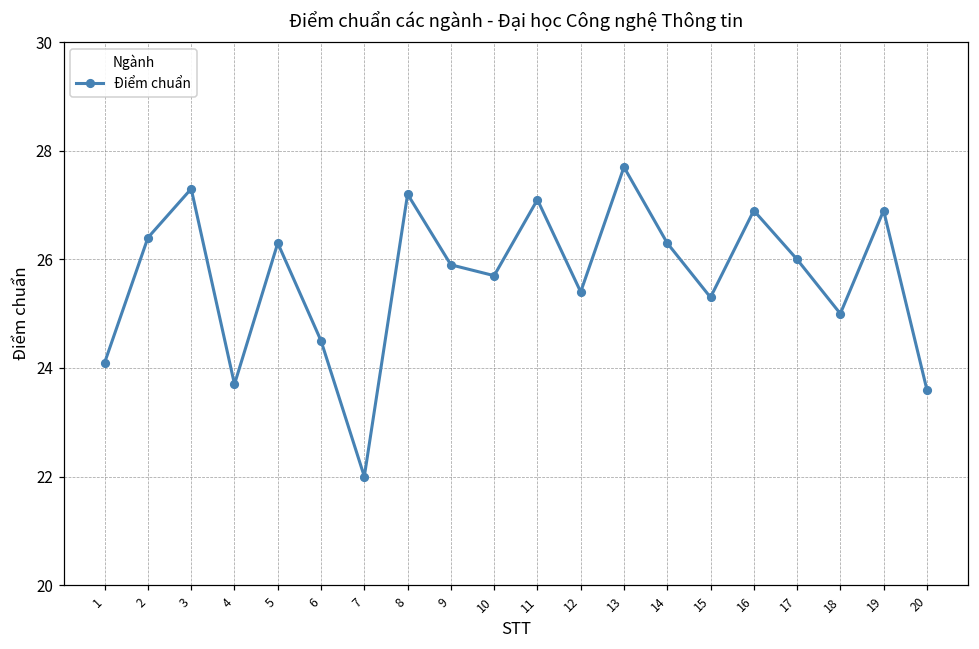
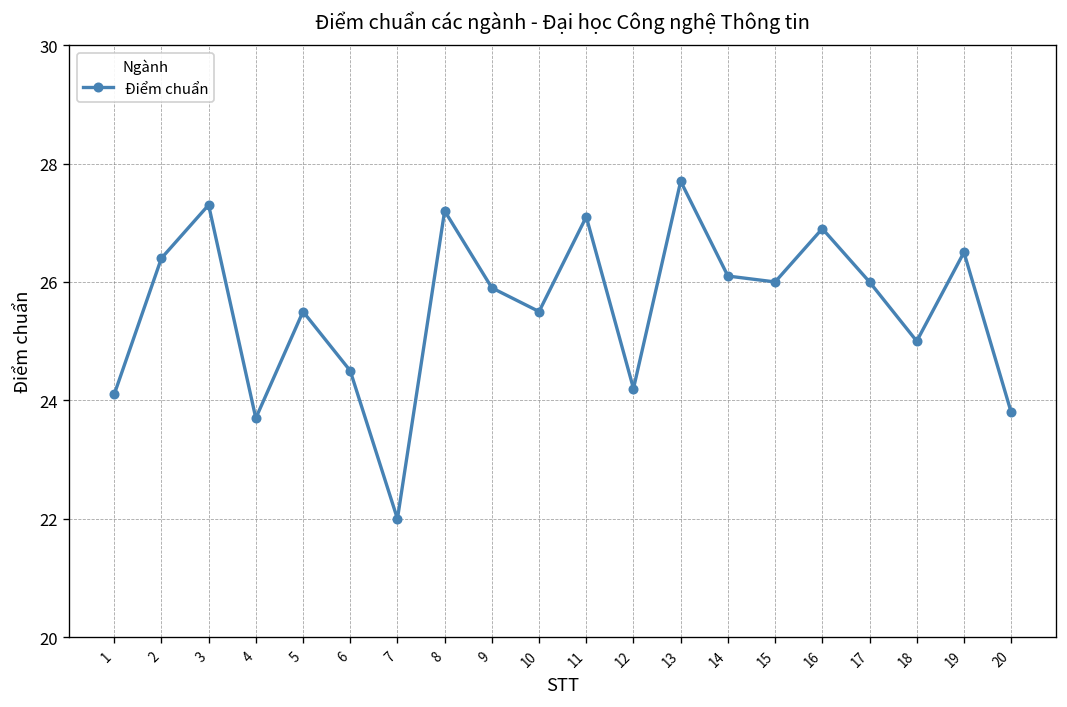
5: 26.3 -> 25.5
10: 25.7 -> 25.5
12: 25.4 -> 24.2
14: 26.3 -> 26.1
15: 25.3 -> 26.0
19: 26.9 -> 26.5
20: 23.6 -> 23.8
